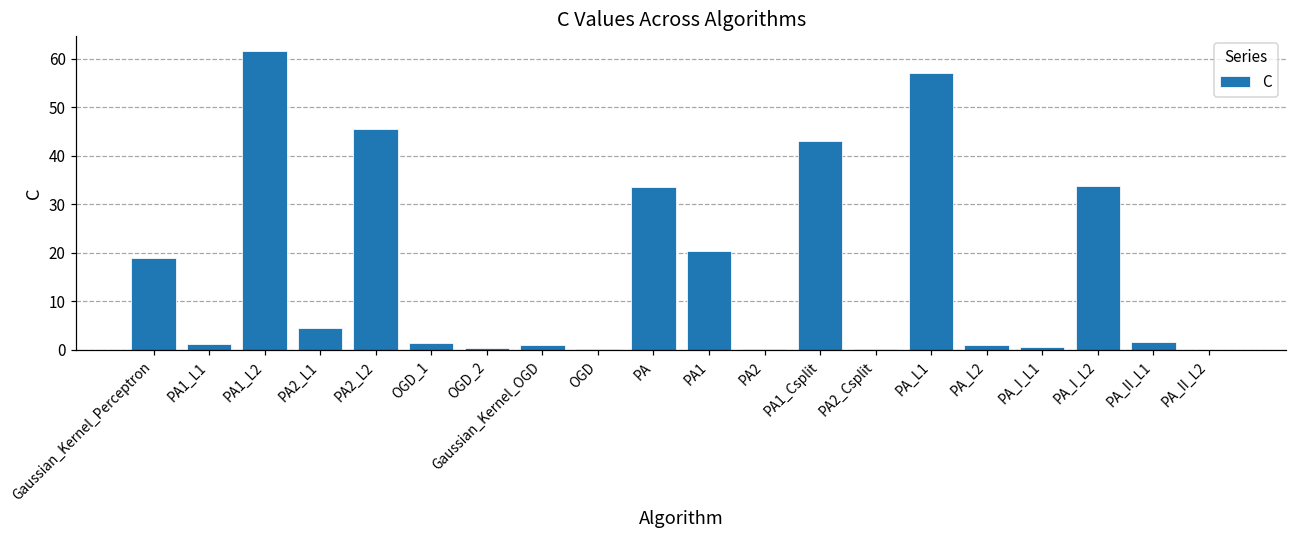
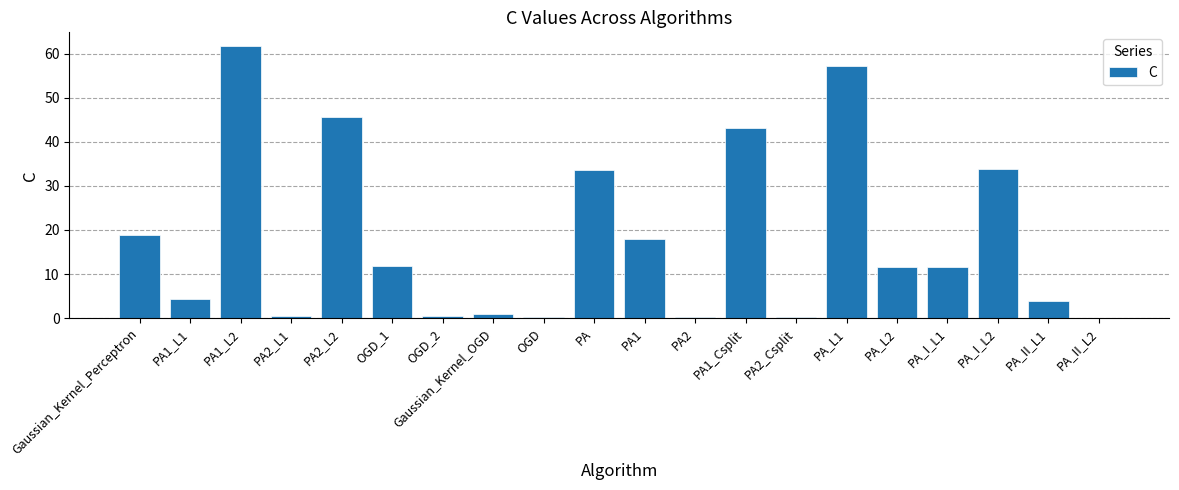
PA1_L1: 1 -> 4
PA2_L1: 5 -> 0
OGD_1: 1 -> 12
PA1: 20 -> 18
PA_L2: 1 -> 12
PA_I_L1: 1 -> 12
PA_II_L1: 2 -> 4
